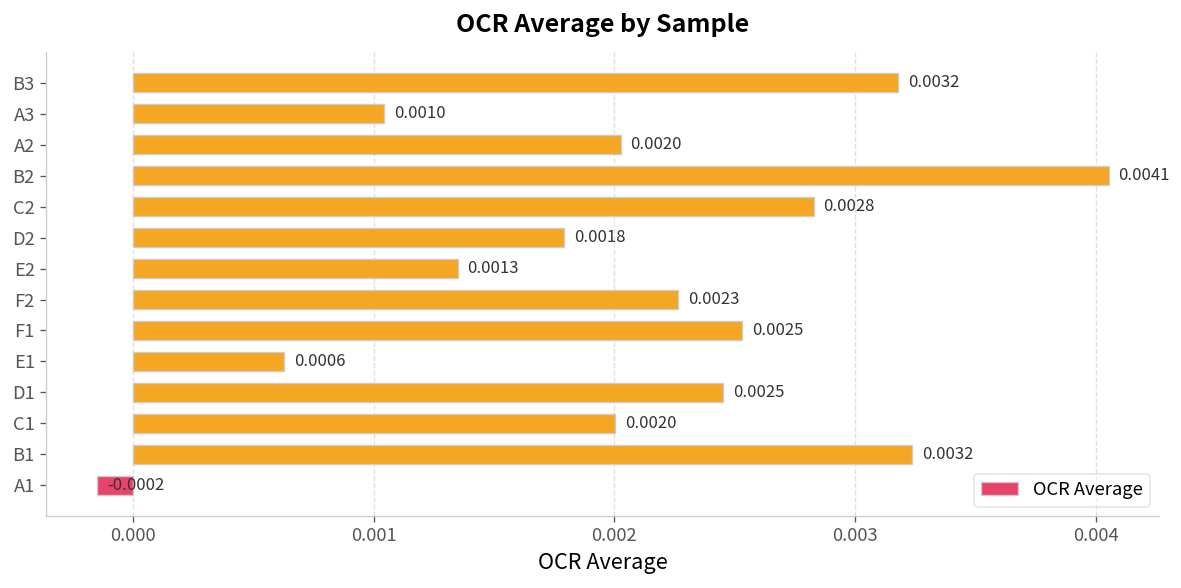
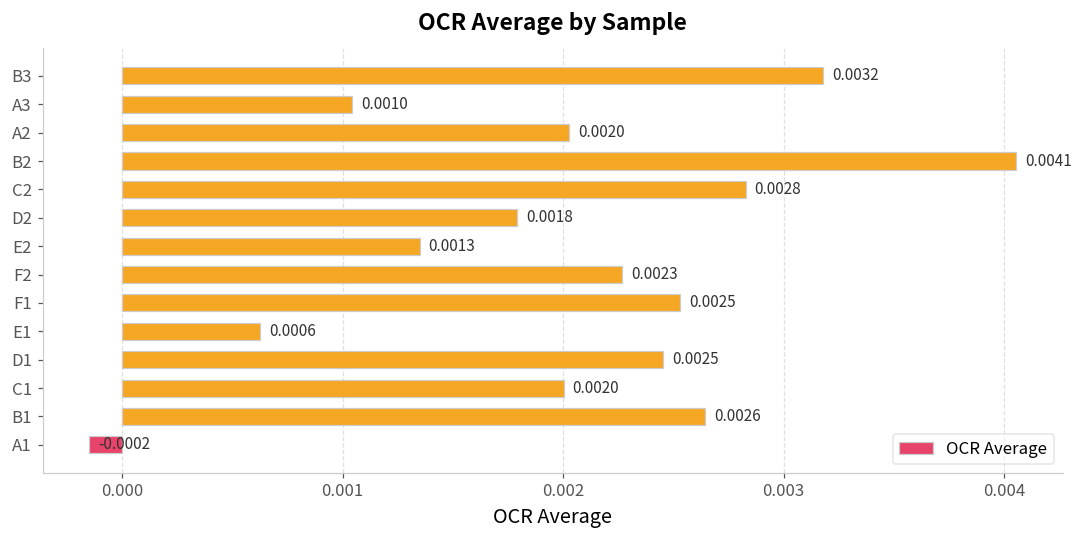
B1: 0.0032 -> 0.0026
